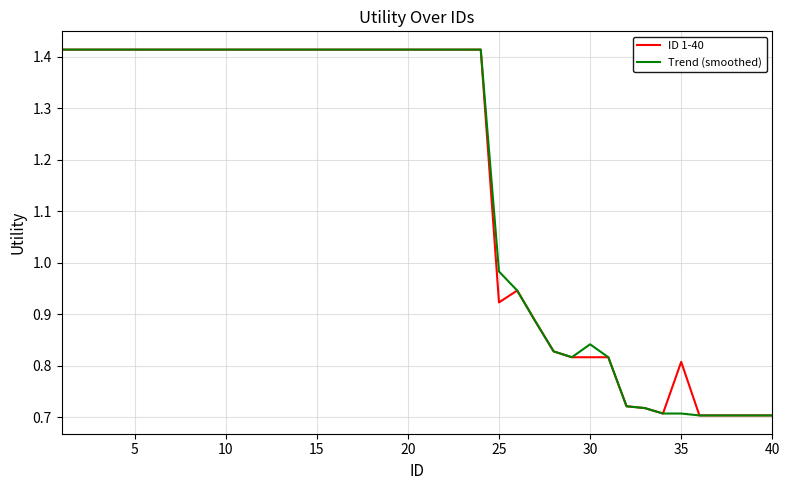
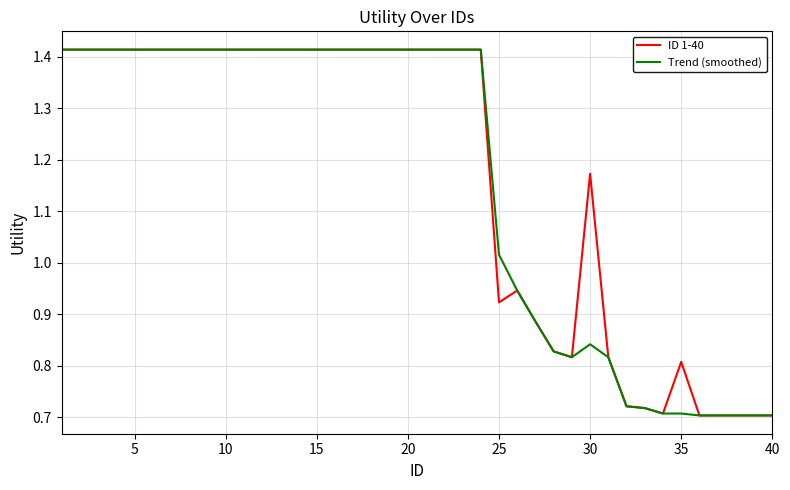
Trend (smoothed), 25: 0.98 -> 1.02
ID 1-40, 30: 0.82 -> 1.17
